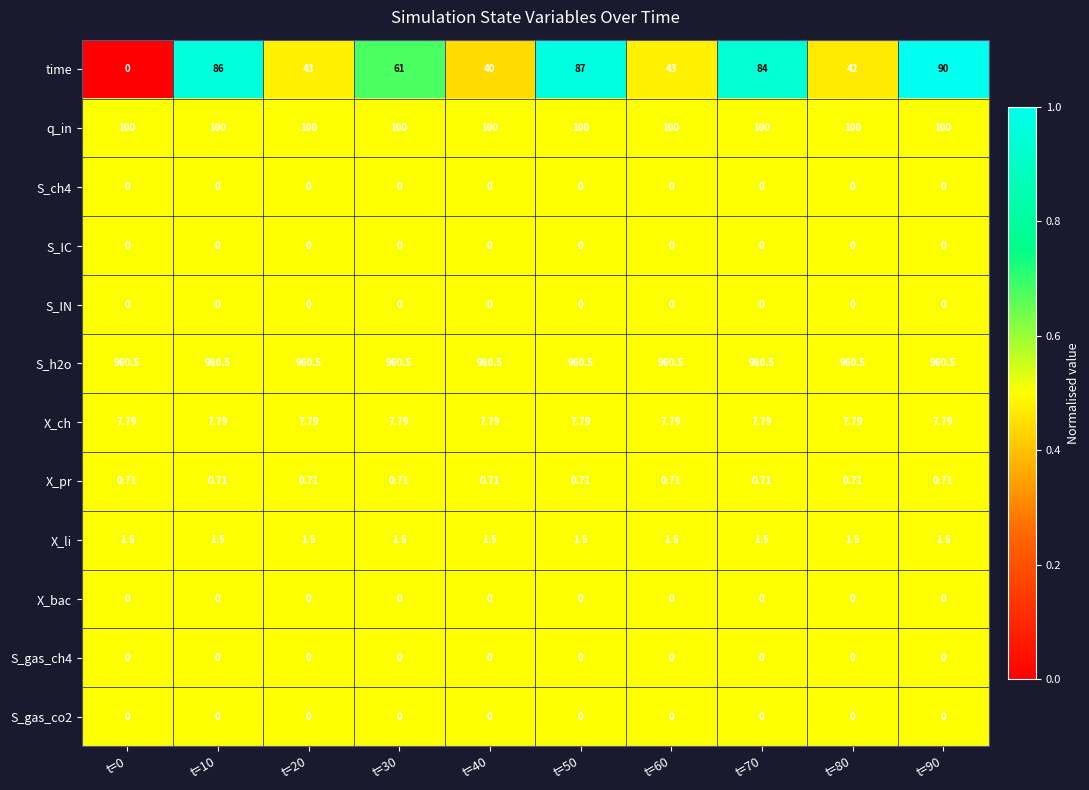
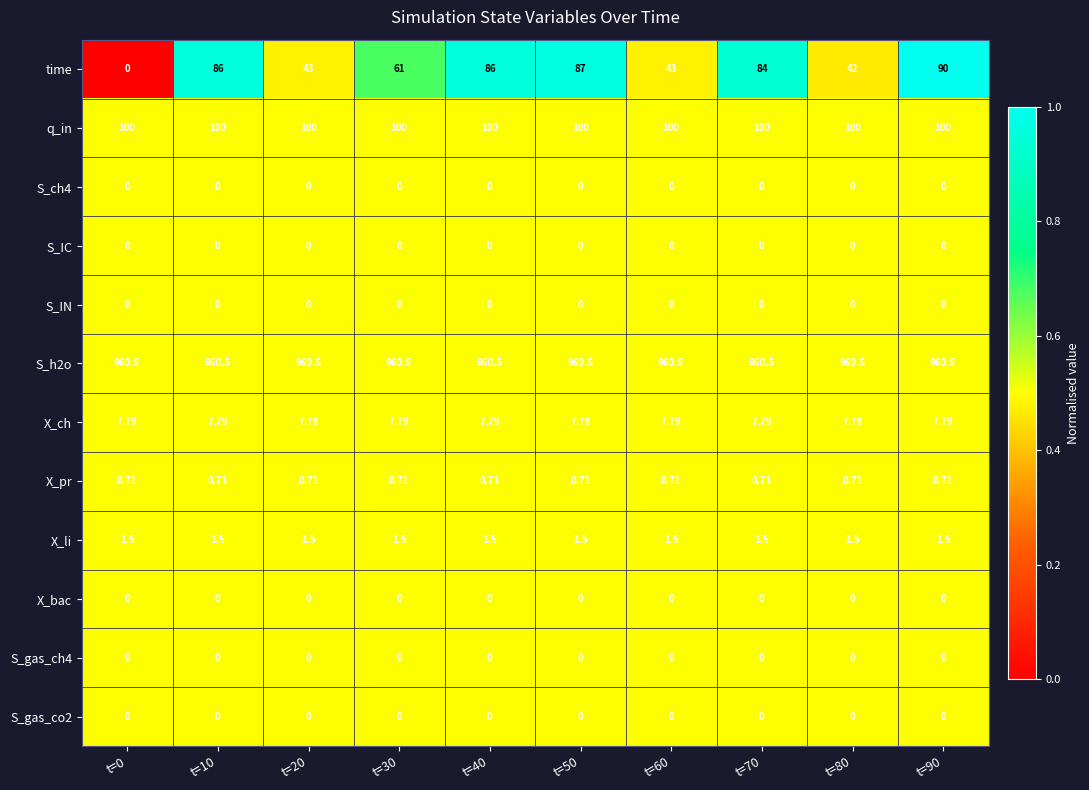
time, t=40: 40 -> 86
